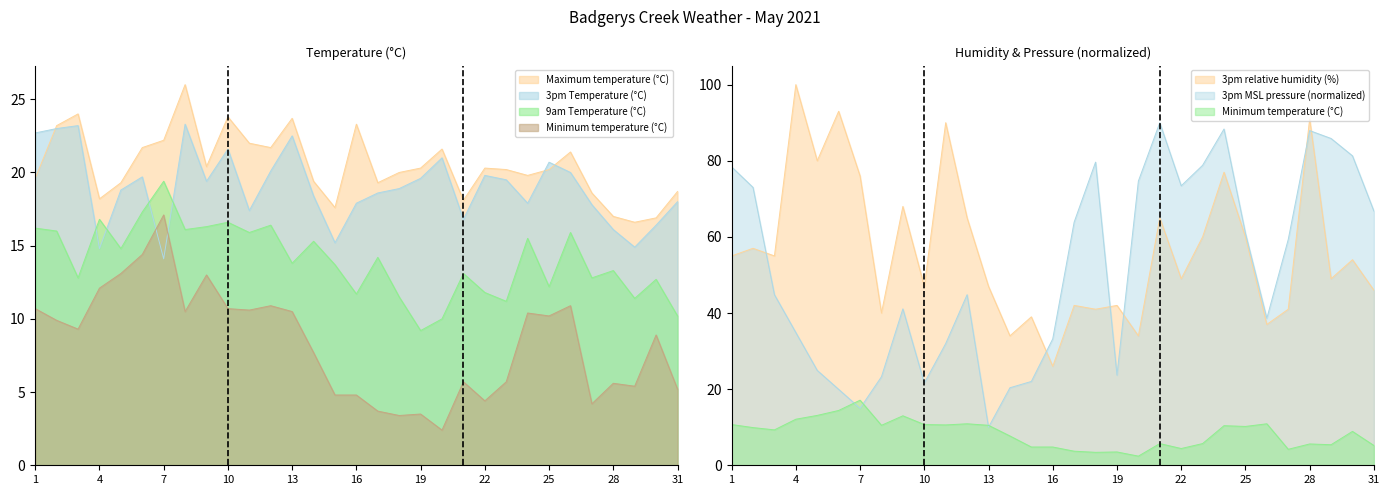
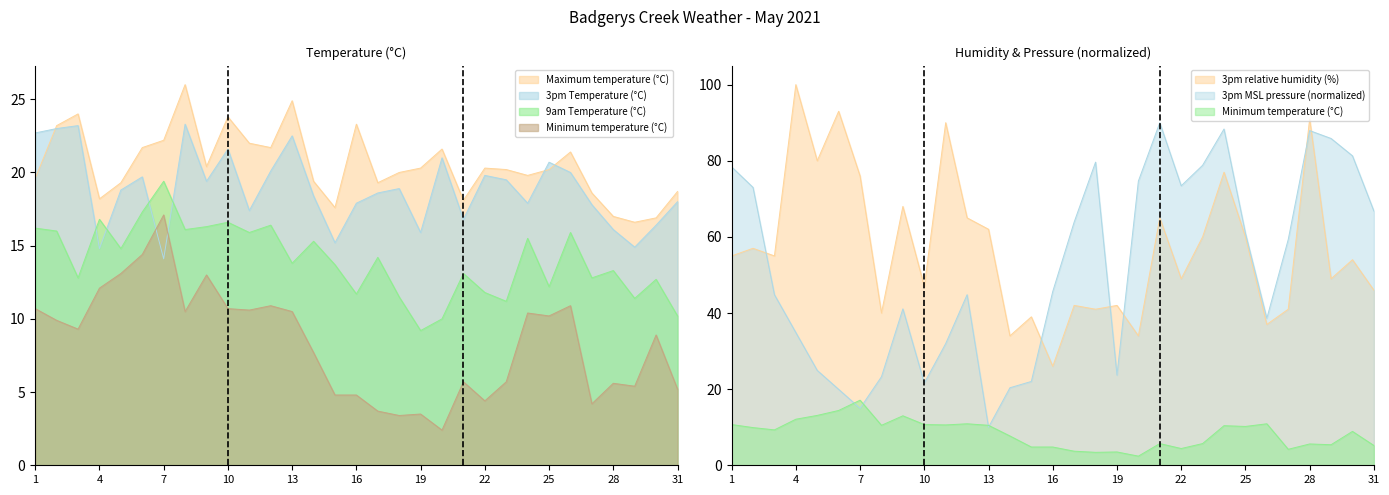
Temperature (°C), Maximum temperature (°C), 13: 23.7 -> 24.9
Temperature (°C), 3pm Temperature (°C), 19: 19.6 -> 15.9
Humidity & Pressure (normalized), 3pm relative humidity (%), 13: 47 -> 62
Humidity & Pressure (normalized), 3pm MSL pressure (normalized), 16: 33 -> 46
